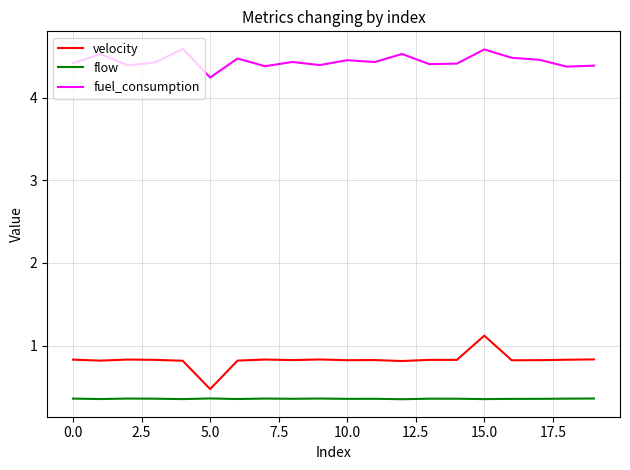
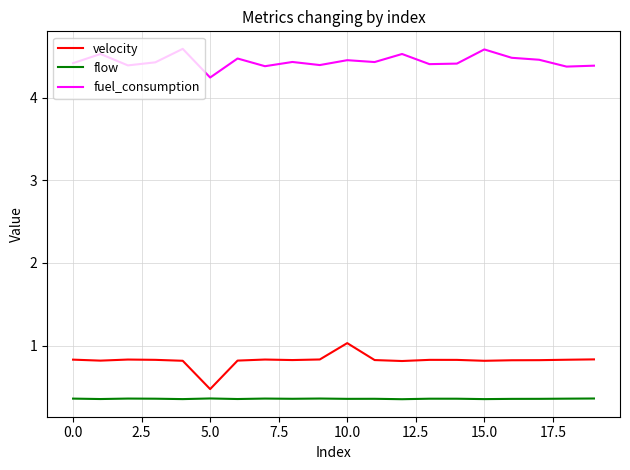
velocity, 10.0: 0.8 -> 1.0
velocity, 15.0: 1.1 -> 0.8
